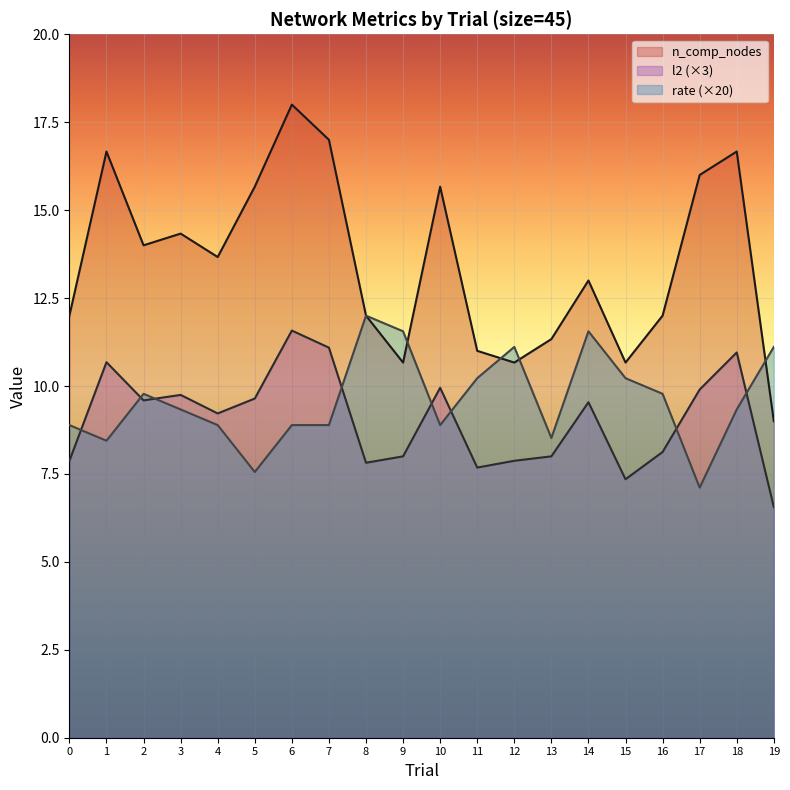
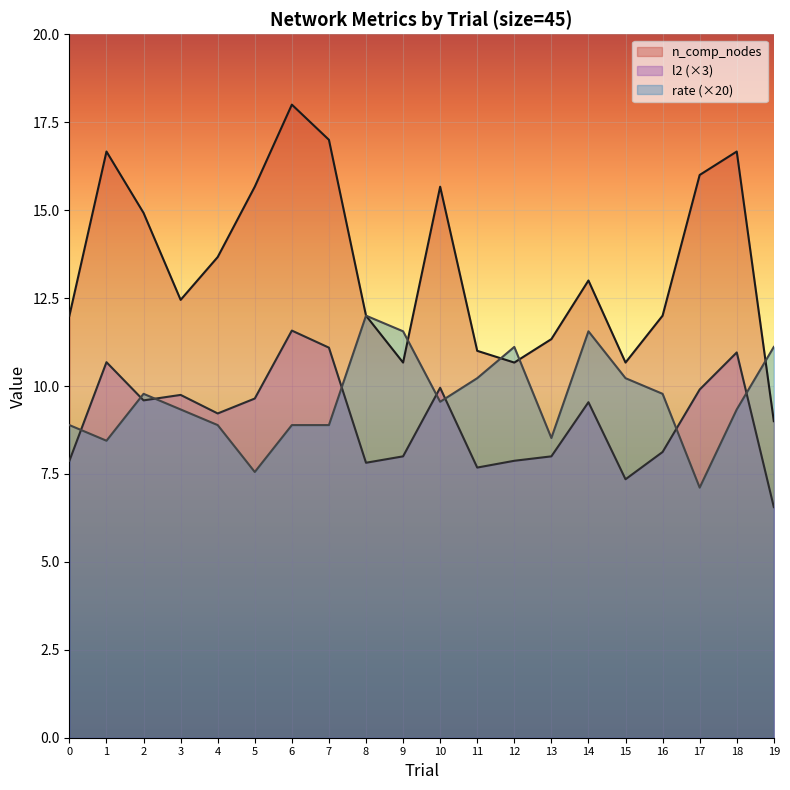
n_comp_nodes, 2: 14.0 -> 14.9
n_comp_nodes, 3: 14.3 -> 12.4
rate (×20), 10: 8.9 -> 9.6
